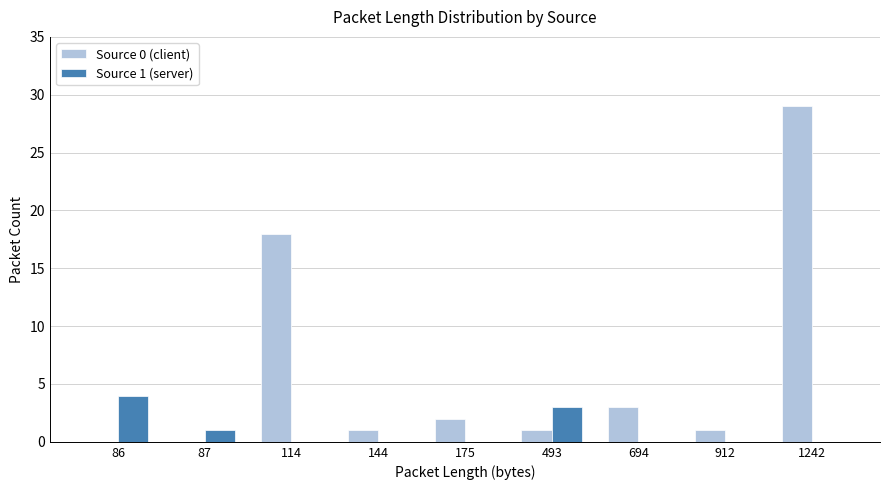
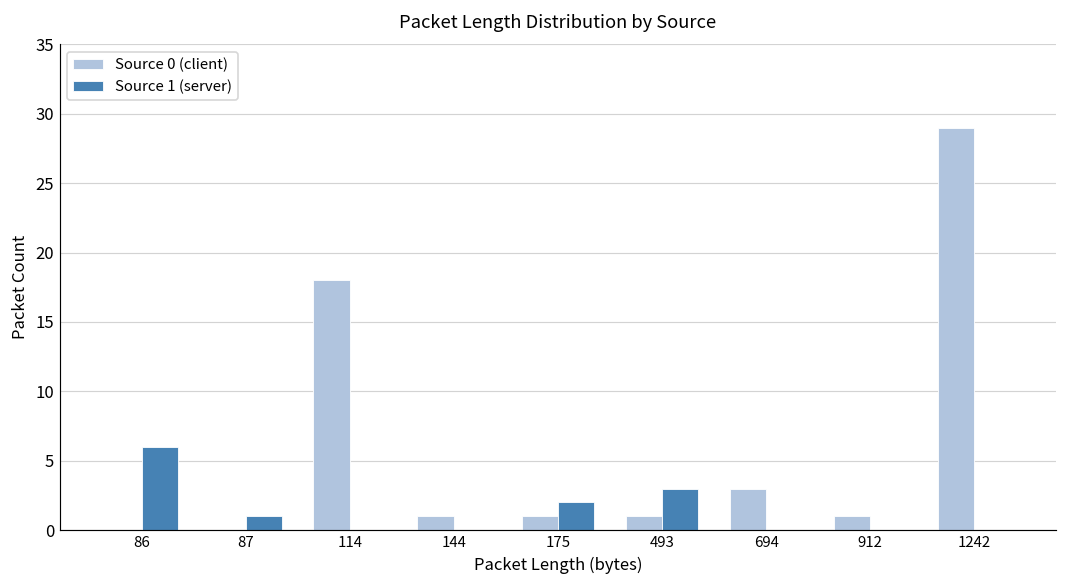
Source 1 (server), 86: 4 -> 6
Source 0 (client), 175: 2 -> 1
Source 1 (server), 175: 0 -> 2
